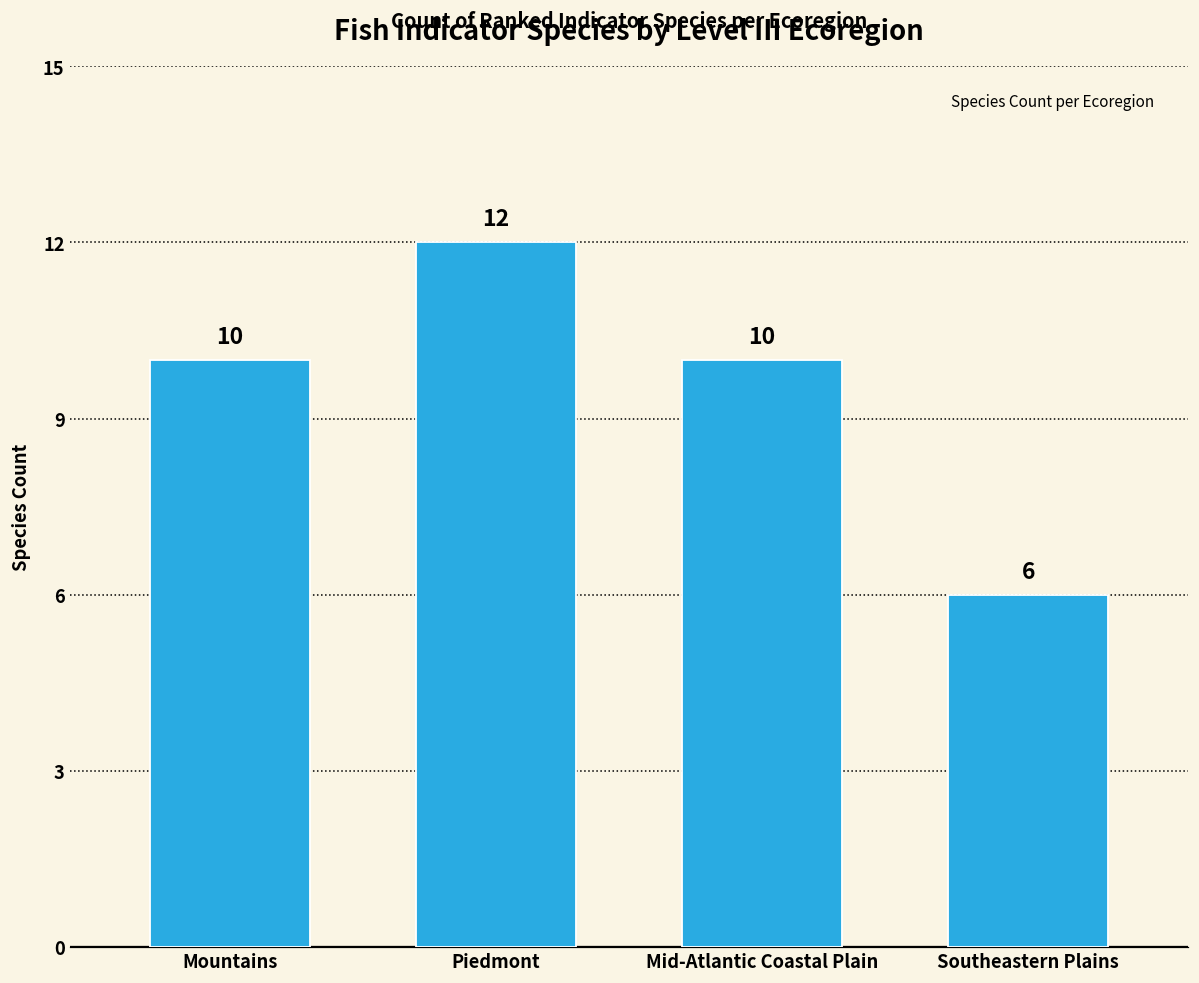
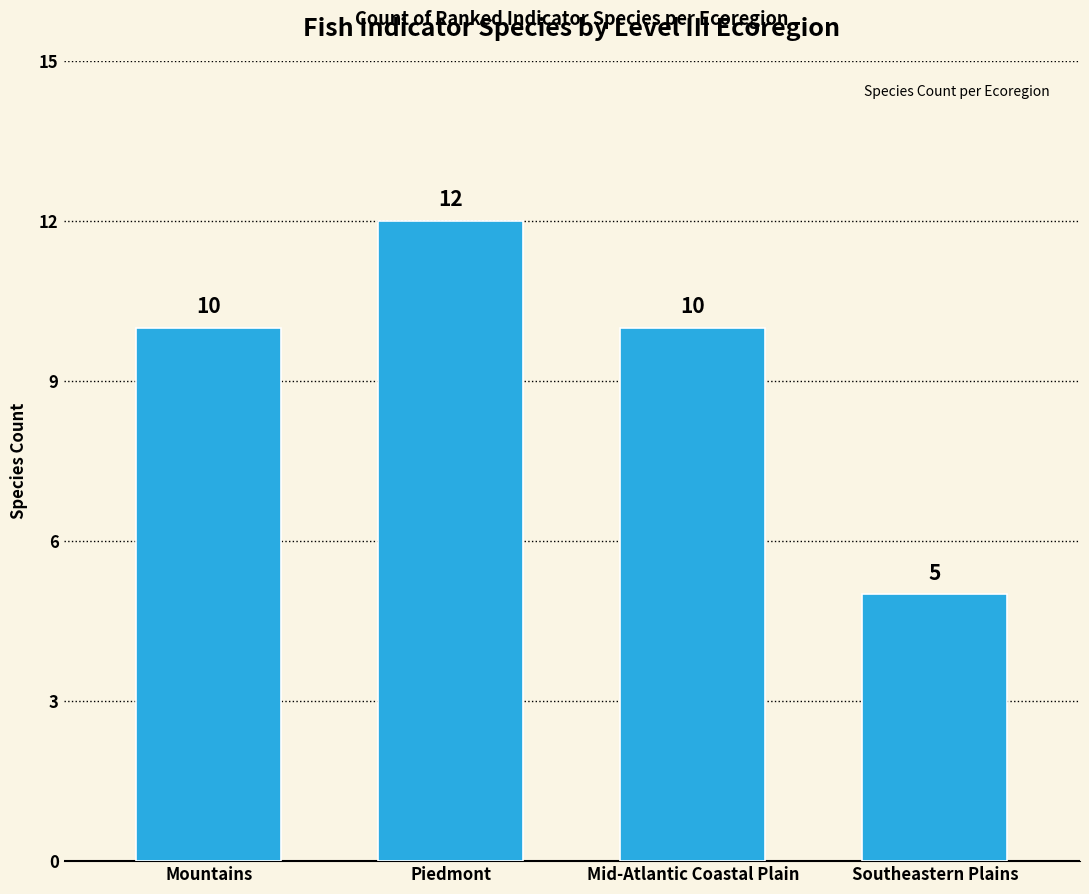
Southeastern Plains: 6 -> 5
